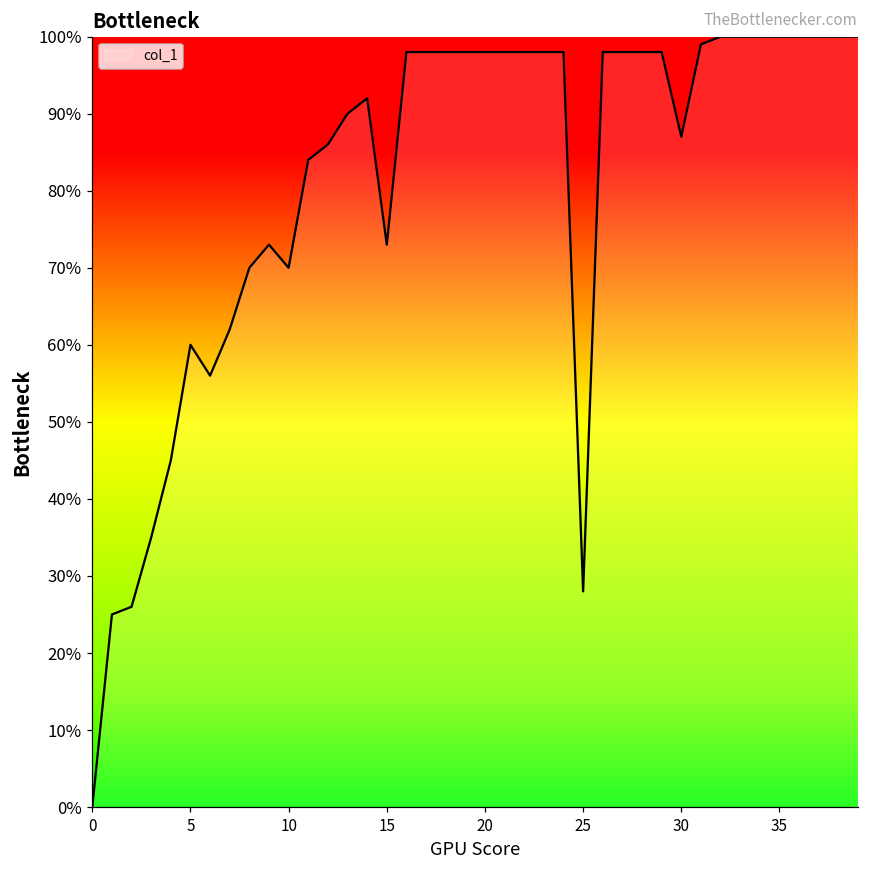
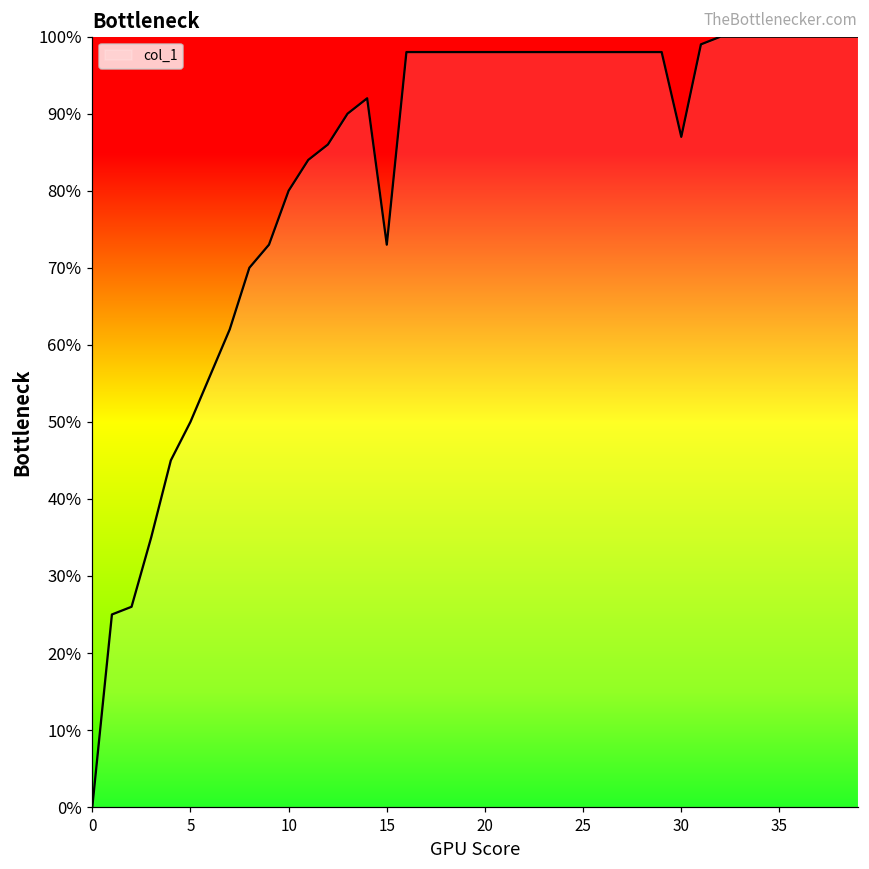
5: 60% -> 50%
10: 70% -> 80%
25: 28% -> 98%
